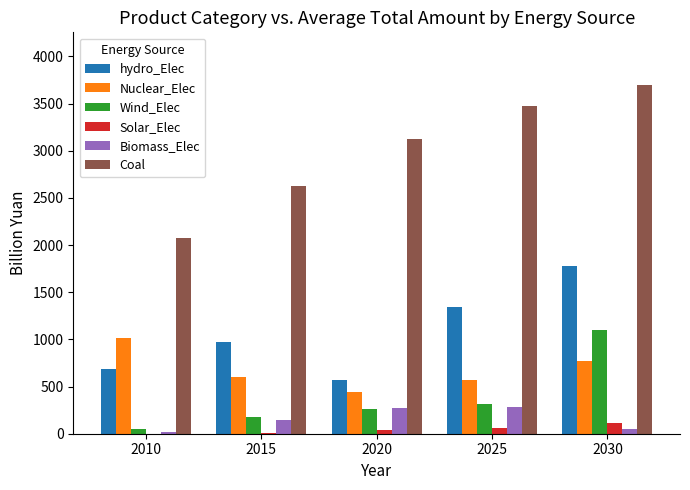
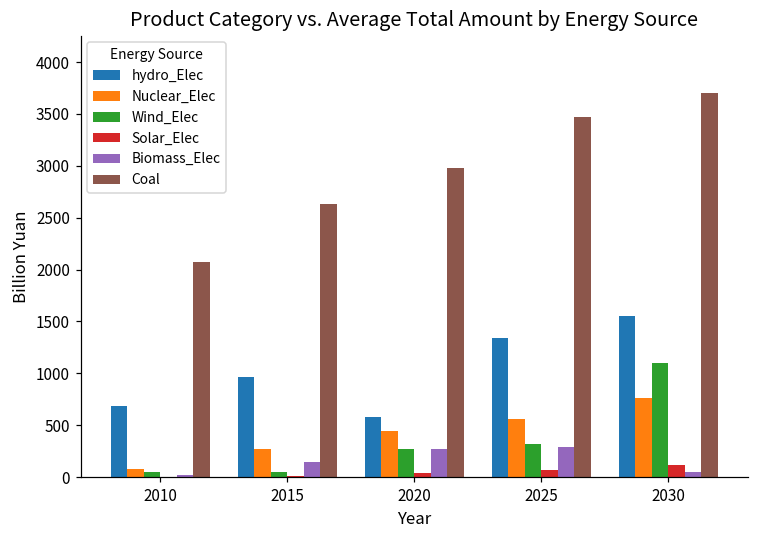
Nuclear_Elec, 2010: 1000 -> 100
Nuclear_Elec, 2015: 600 -> 300
Wind_Elec, 2015: 200 -> 100
Coal, 2020: 3100 -> 3000
hydro_Elec, 2030: 1800 -> 1600
